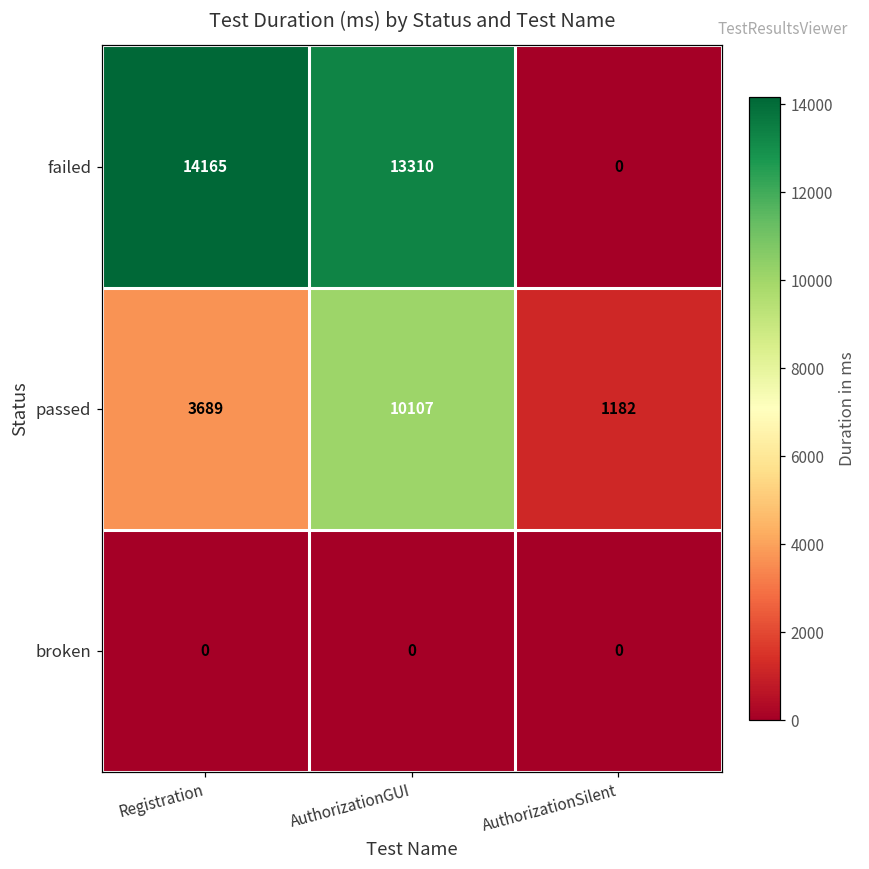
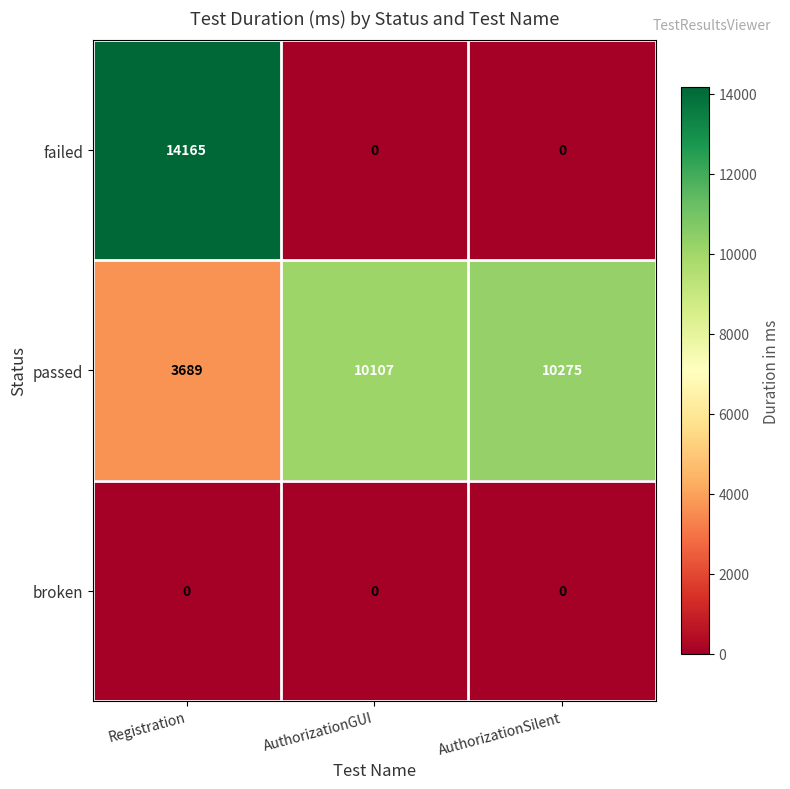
failed, AuthorizationGUI: 13310 -> 0
passed, AuthorizationSilent: 1182 -> 10275
